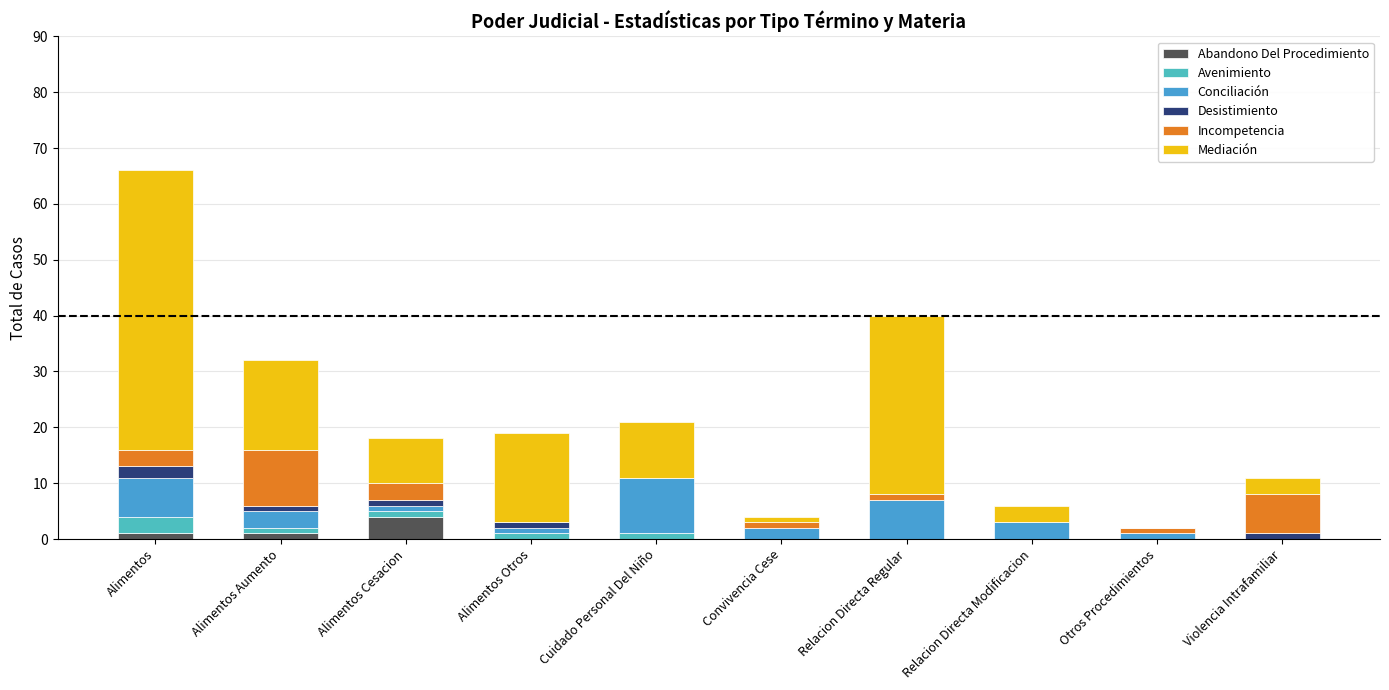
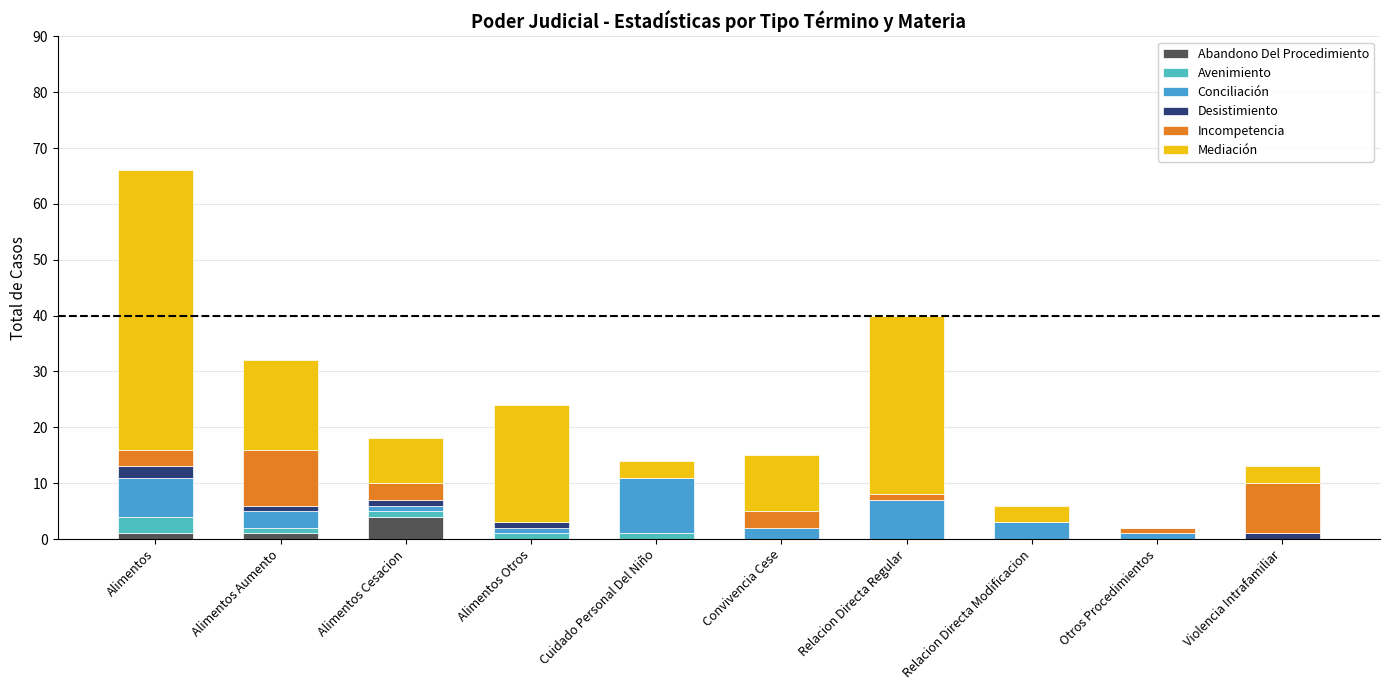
Mediación, Alimentos Otros: 16 -> 21
Mediación, Cuidado Personal Del Niño: 10 -> 3
Incompetencia, Convivencia Cese: 1 -> 3
Mediación, Convivencia Cese: 1 -> 10
Incompetencia, Violencia Intrafamiliar: 7 -> 9
